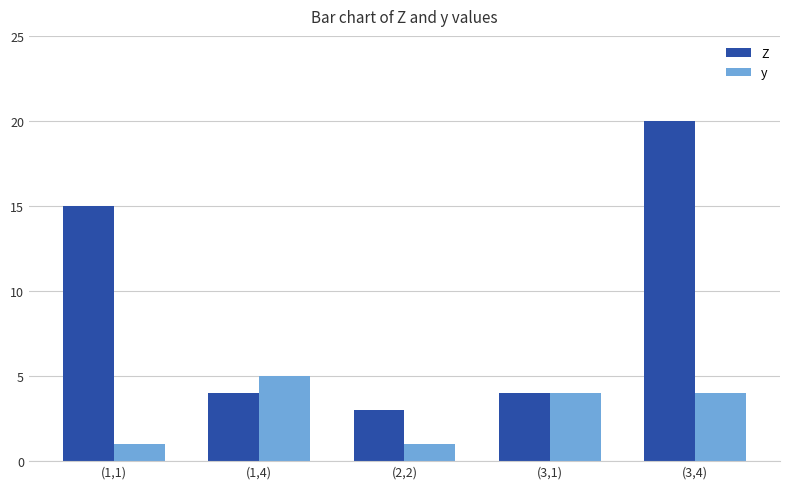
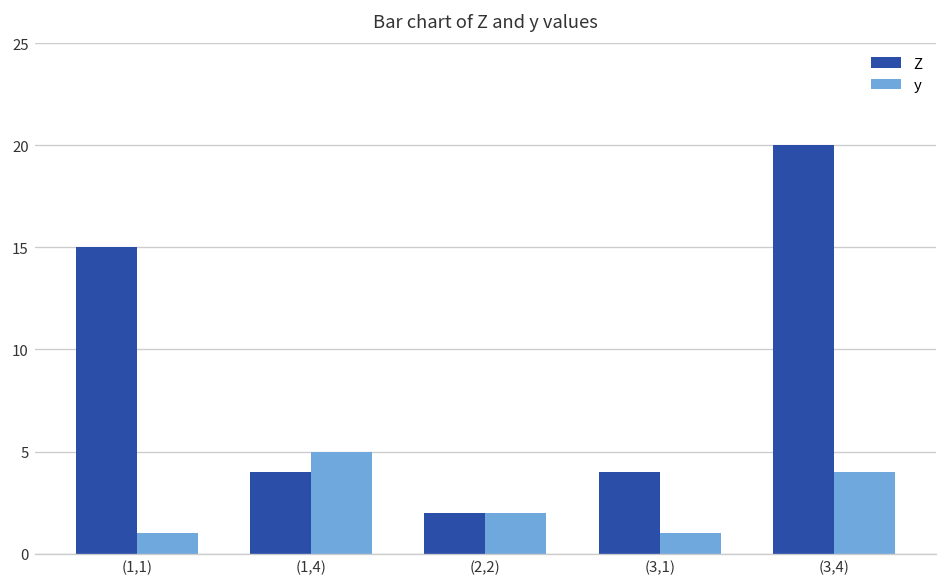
Z, (2,2): 3 -> 2
y, (2,2): 1 -> 2
y, (3,1): 4 -> 1
